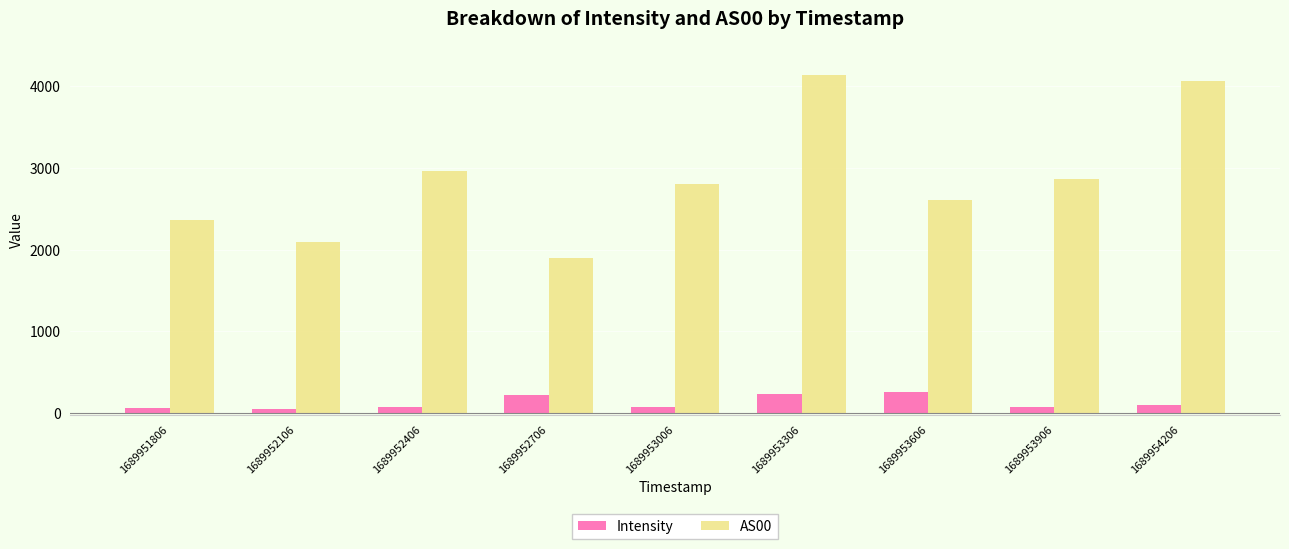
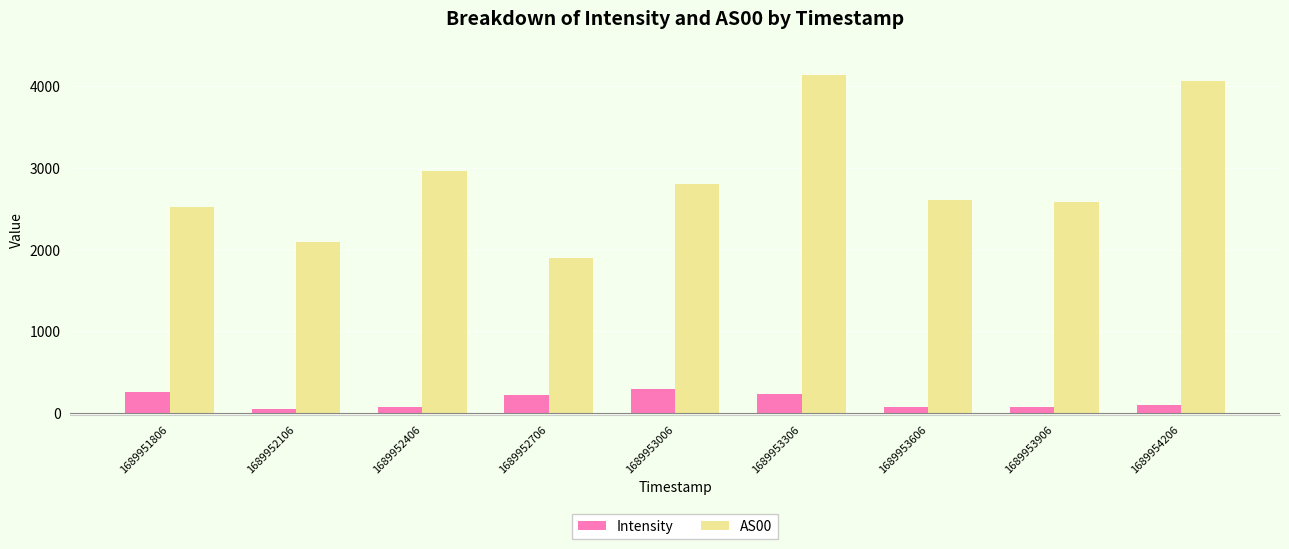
Intensity, 1689951806: 100 -> 300
AS00, 1689951806: 2400 -> 2500
Intensity, 1689953006: 100 -> 300
Intensity, 1689953606: 300 -> 100
AS00, 1689953906: 2900 -> 2600
